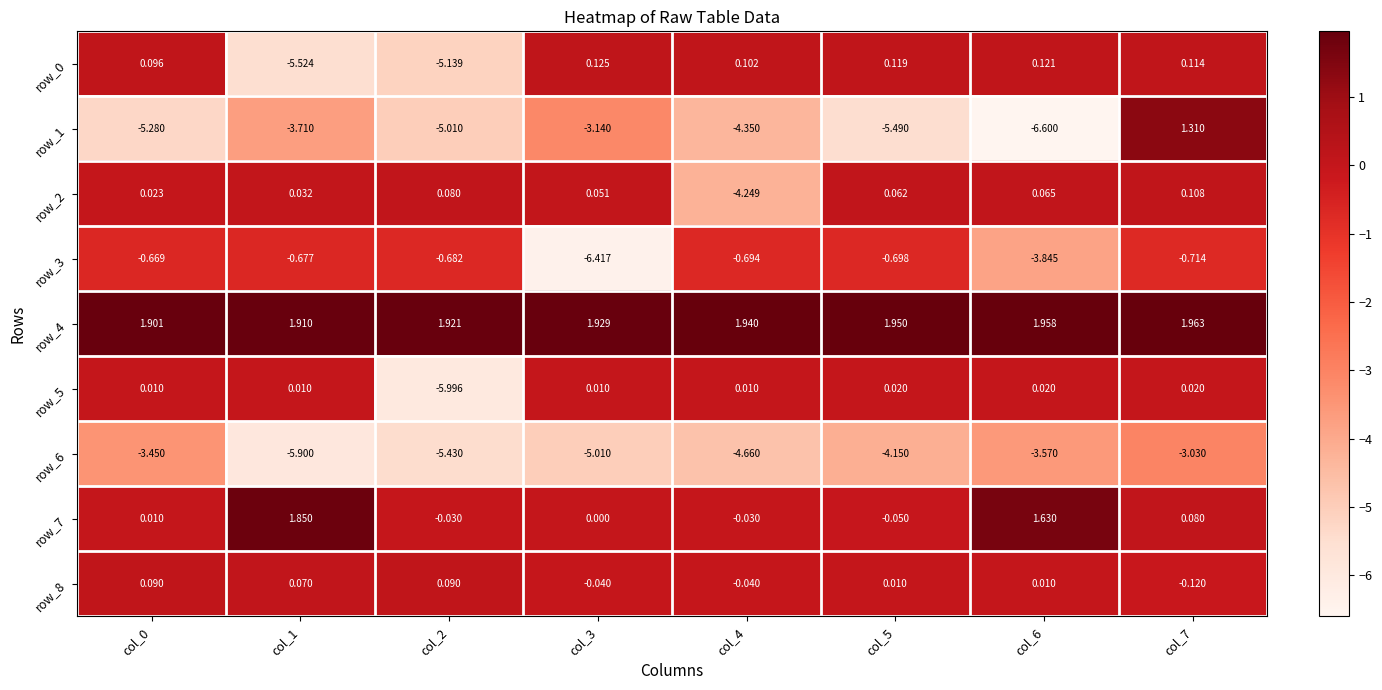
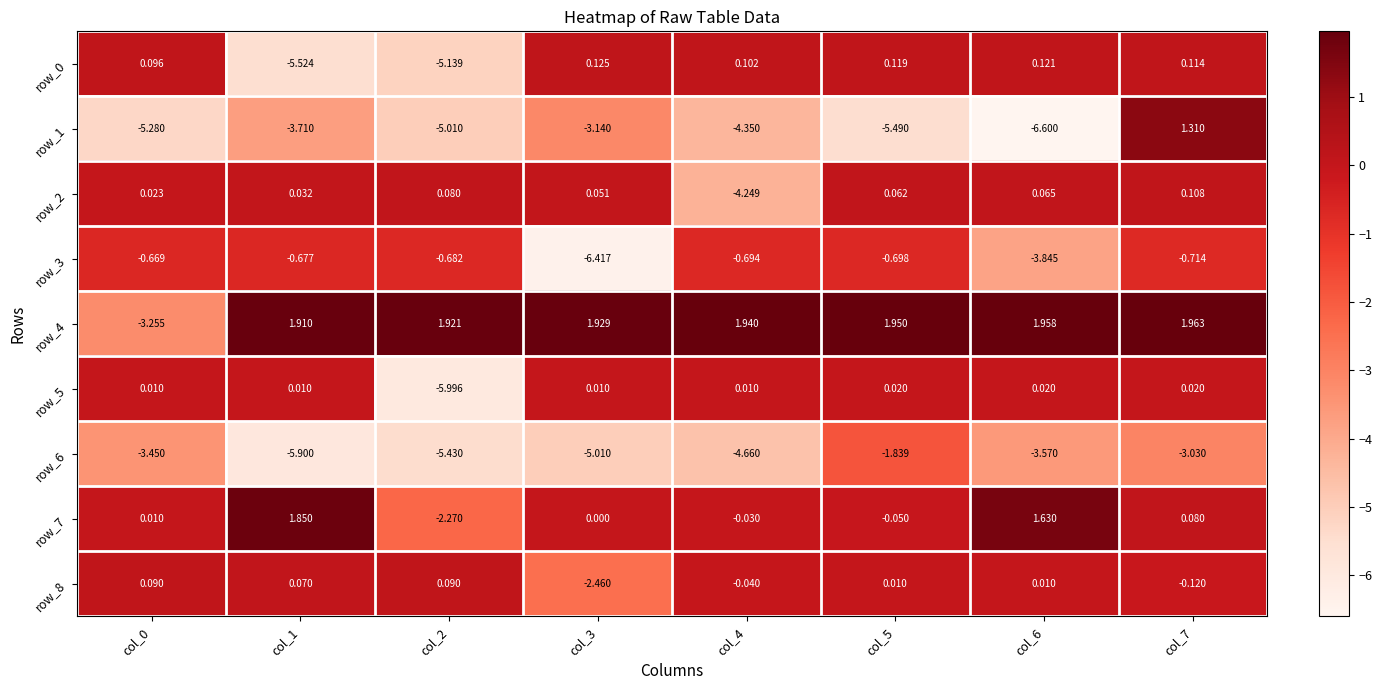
row_4, col_0: 1.901 -> -3.255
row_6, col_5: -4.150 -> -1.839
row_7, col_2: -0.030 -> -2.270
row_8, col_3: -0.040 -> -2.460
